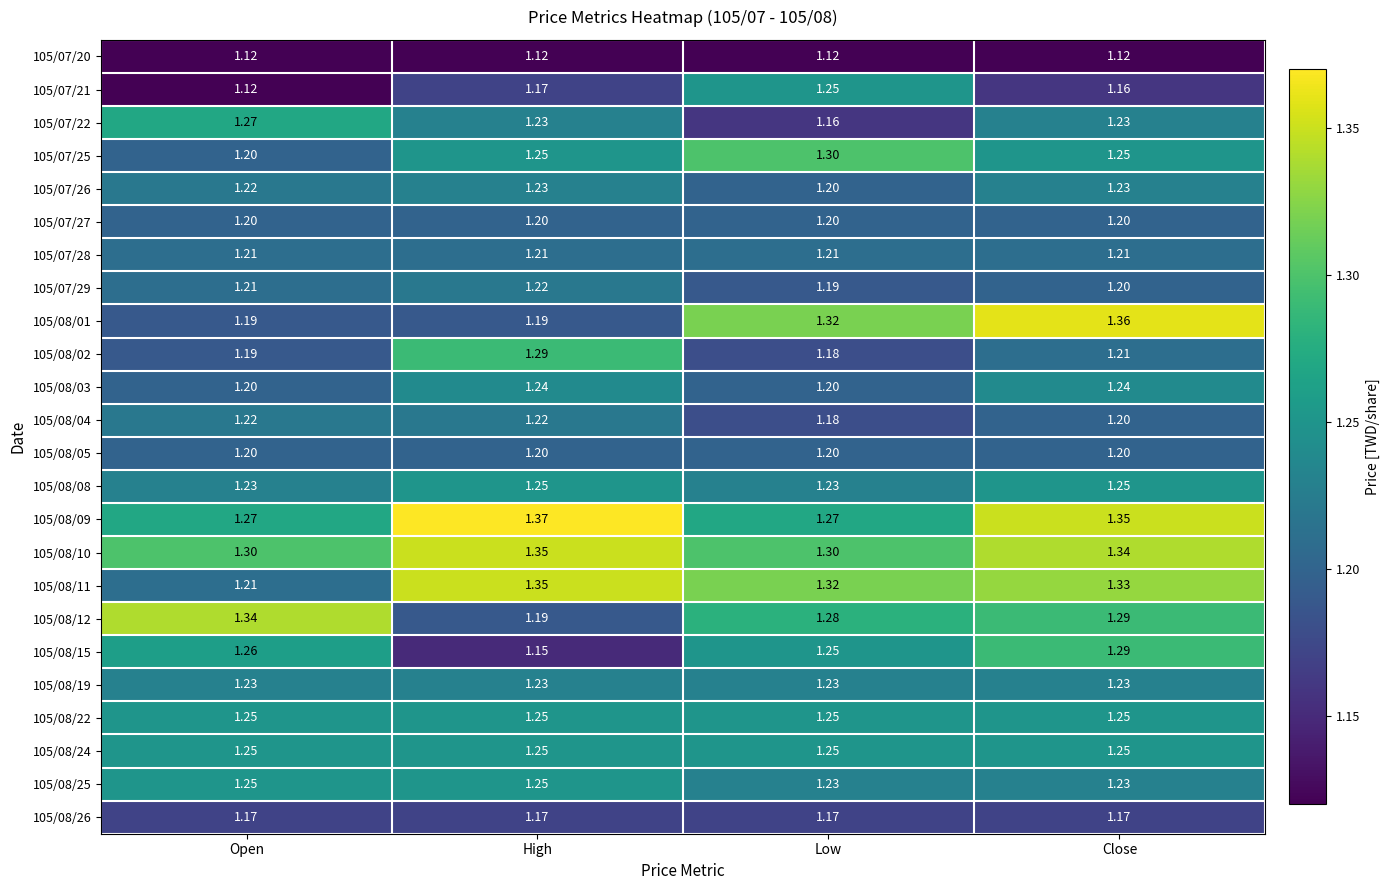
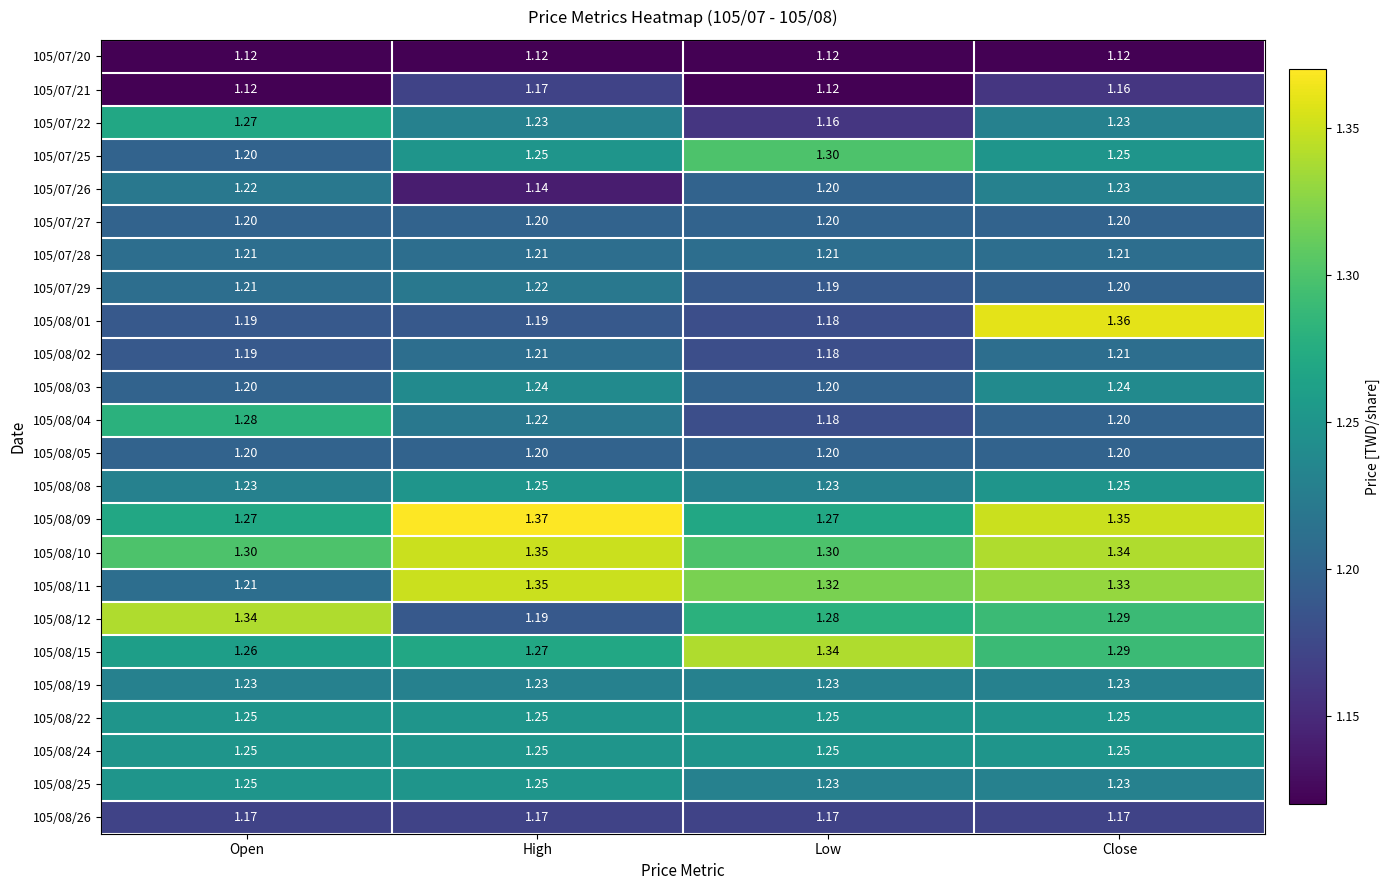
105/07/21, Low: 1.25 -> 1.12
105/07/26, High: 1.23 -> 1.14
105/08/01, Low: 1.32 -> 1.18
105/08/02, High: 1.29 -> 1.21
105/08/04, Open: 1.22 -> 1.28
105/08/15, High: 1.15 -> 1.27
105/08/15, Low: 1.25 -> 1.34
